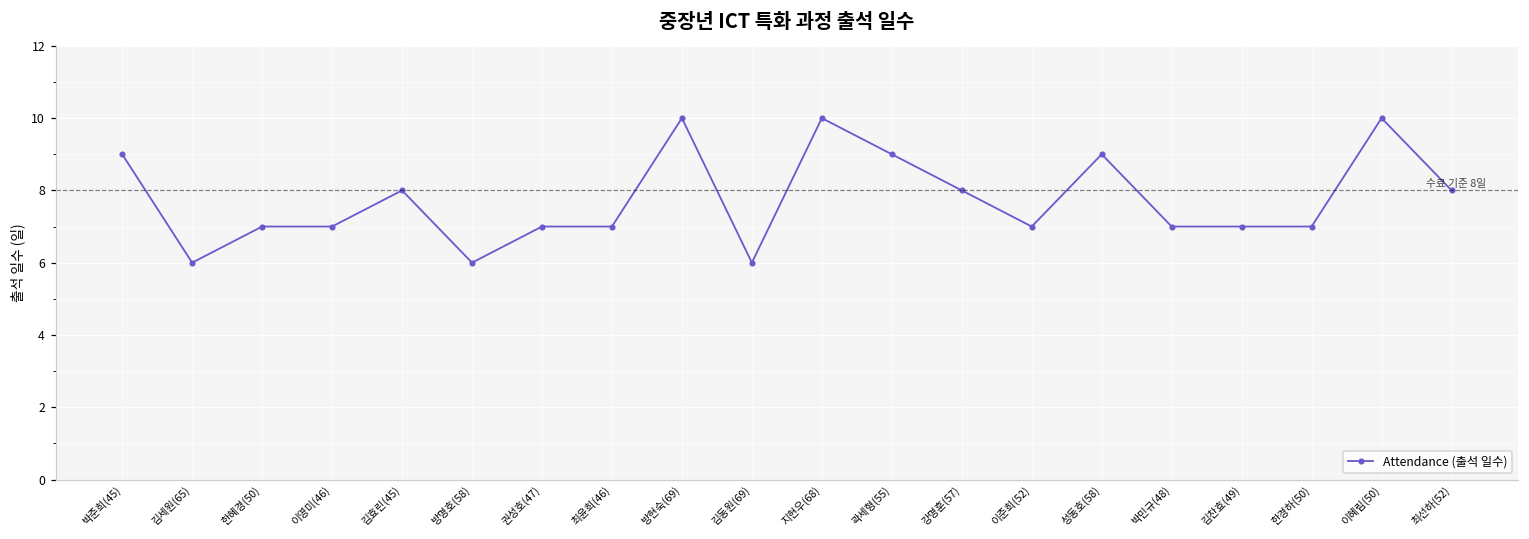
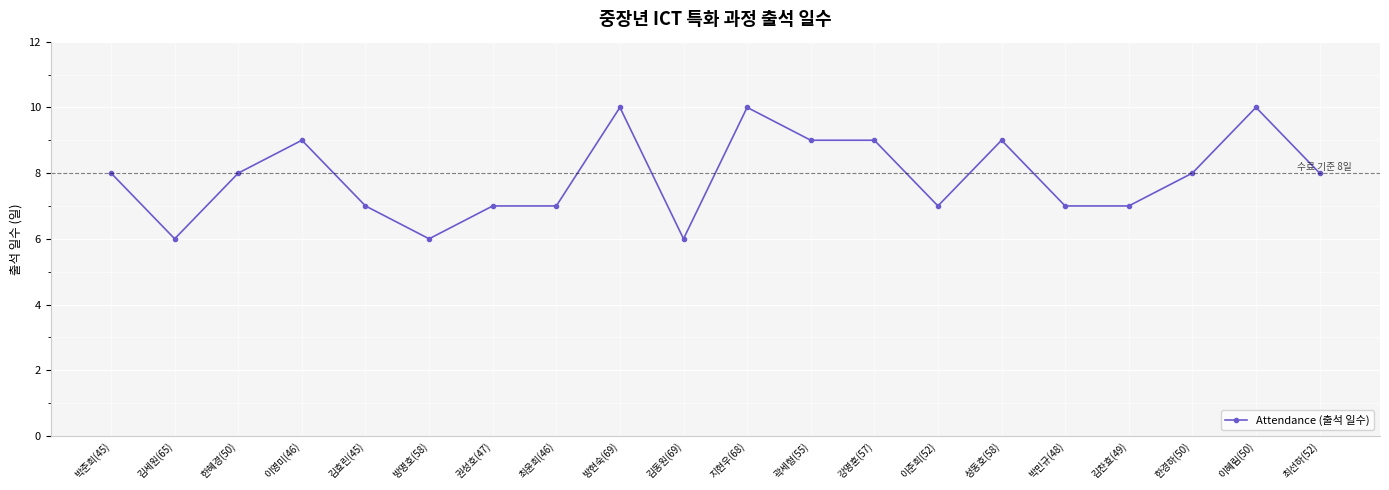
박준희(45): 9 -> 8
한혜경(50): 7 -> 8
이영미(46): 7 -> 9
김효린(45): 8 -> 7
강명훈(57): 8 -> 9
한경하(50): 7 -> 8
